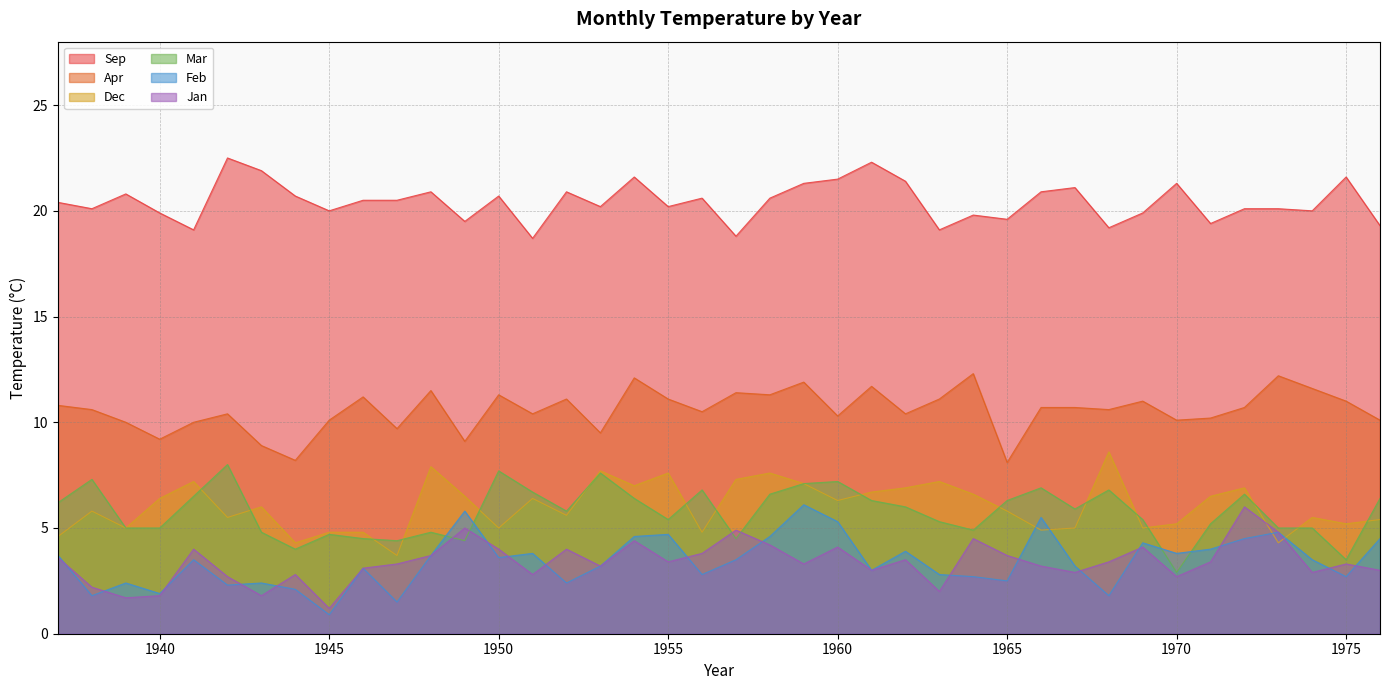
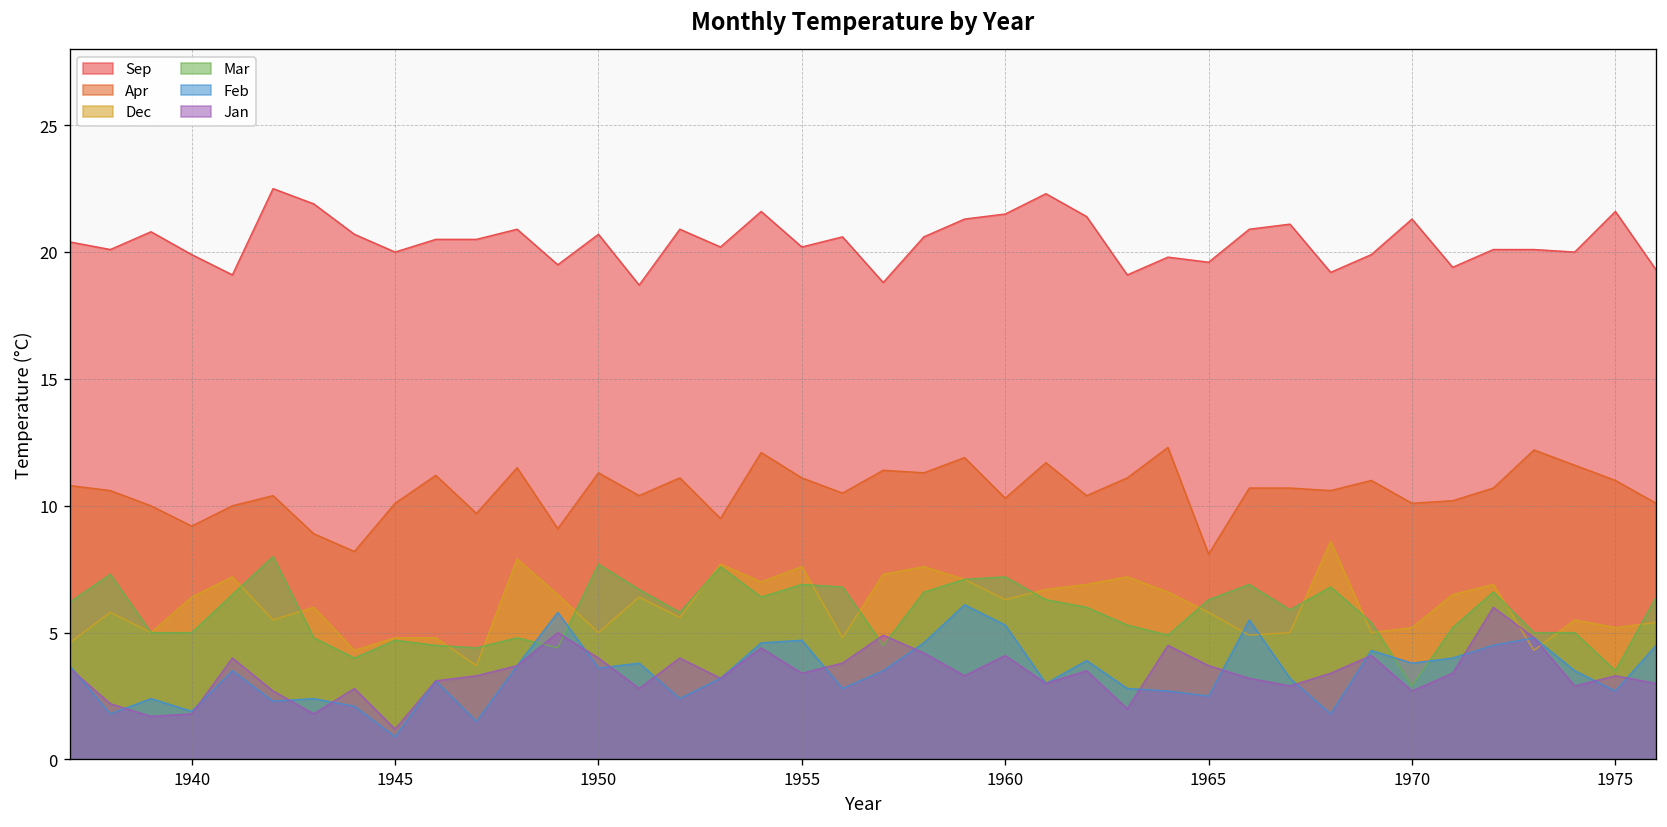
Mar, 1955: 5.4 -> 6.9
